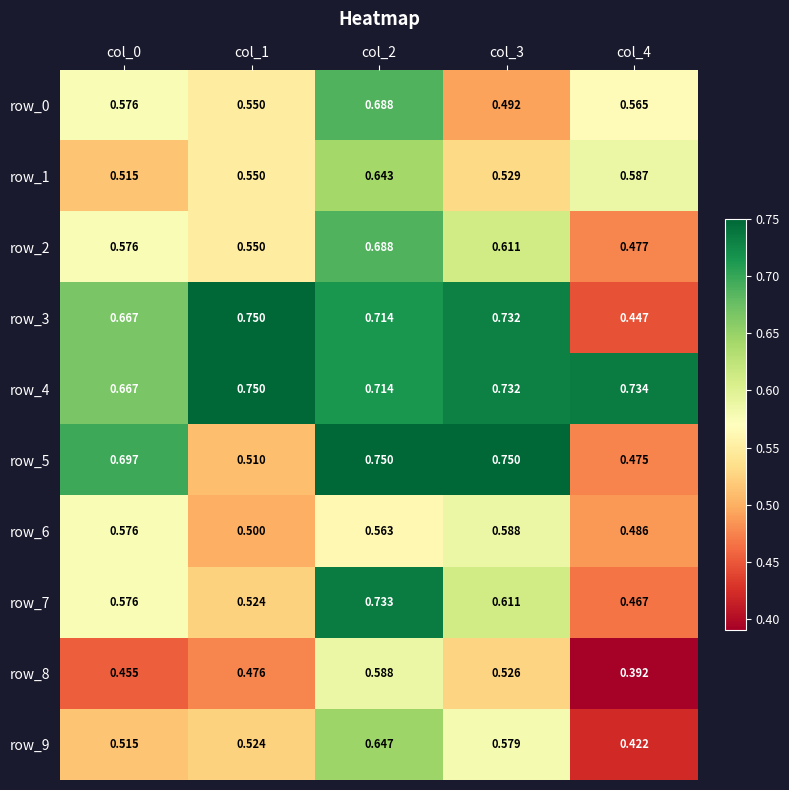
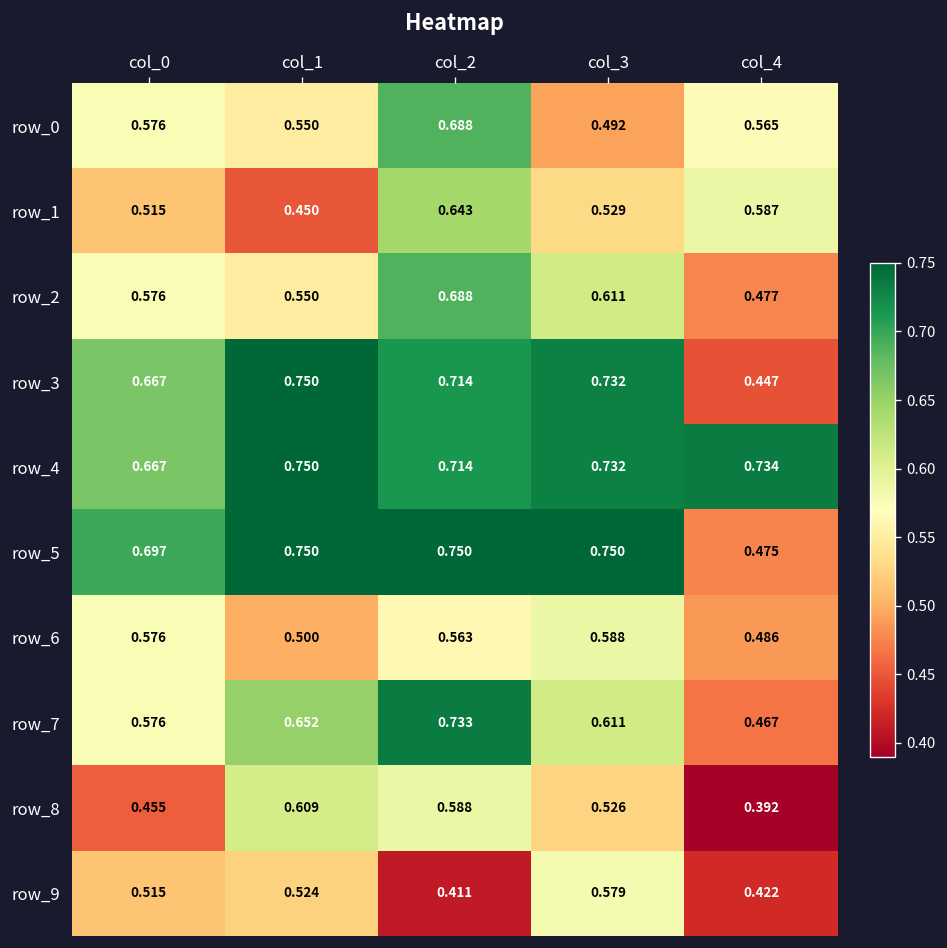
row_1, col_1: 0.550 -> 0.450
row_5, col_1: 0.510 -> 0.750
row_7, col_1: 0.524 -> 0.652
row_8, col_1: 0.476 -> 0.609
row_9, col_2: 0.647 -> 0.411
